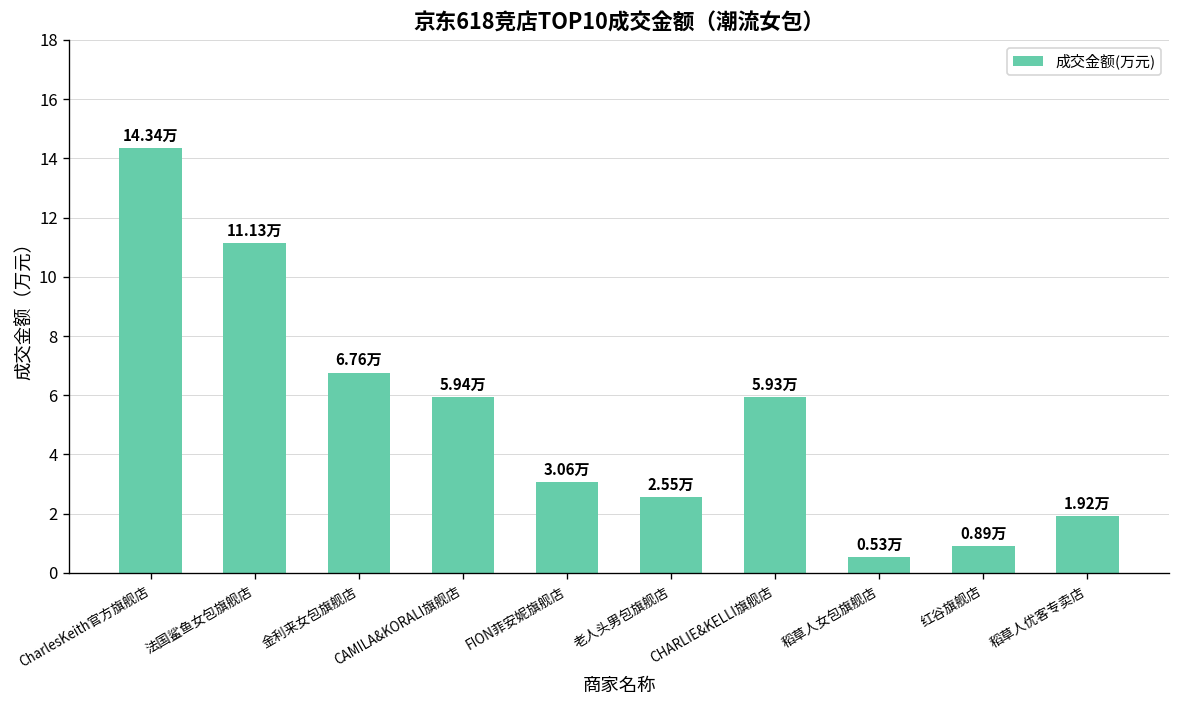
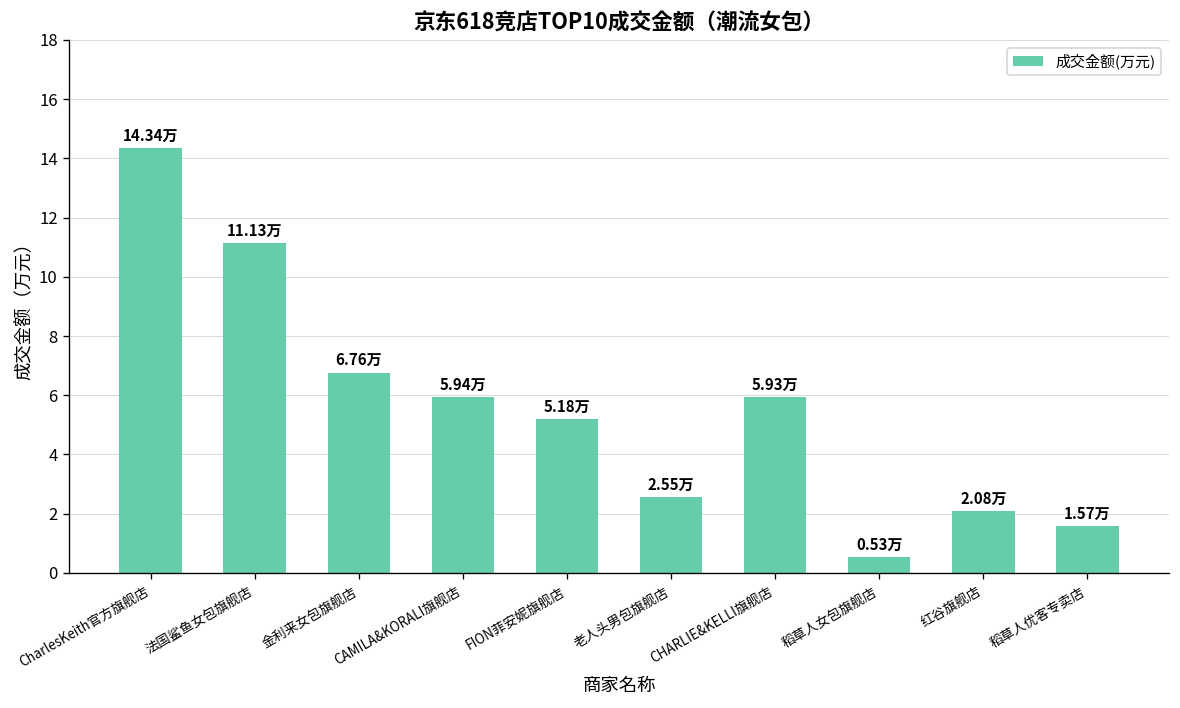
FION菲安妮旗舰店: 3.06万 -> 5.18万
红谷旗舰店: 0.89万 -> 2.08万
稻草人优客专卖店: 1.92万 -> 1.57万
